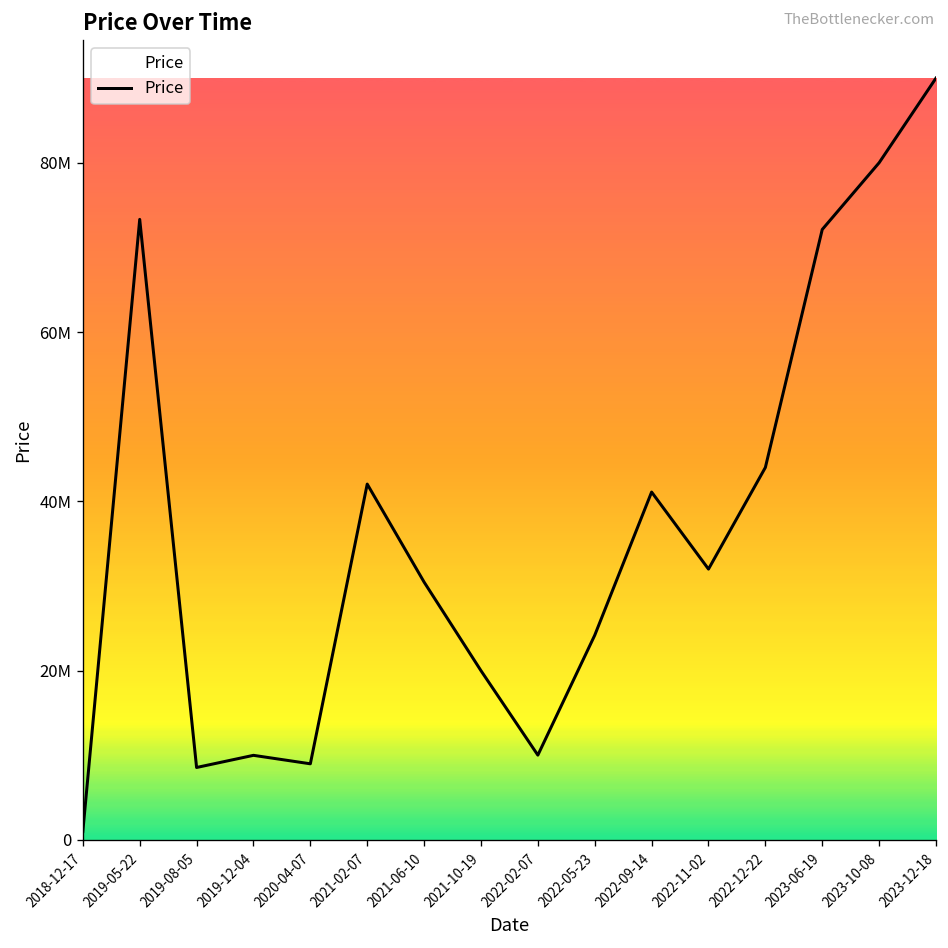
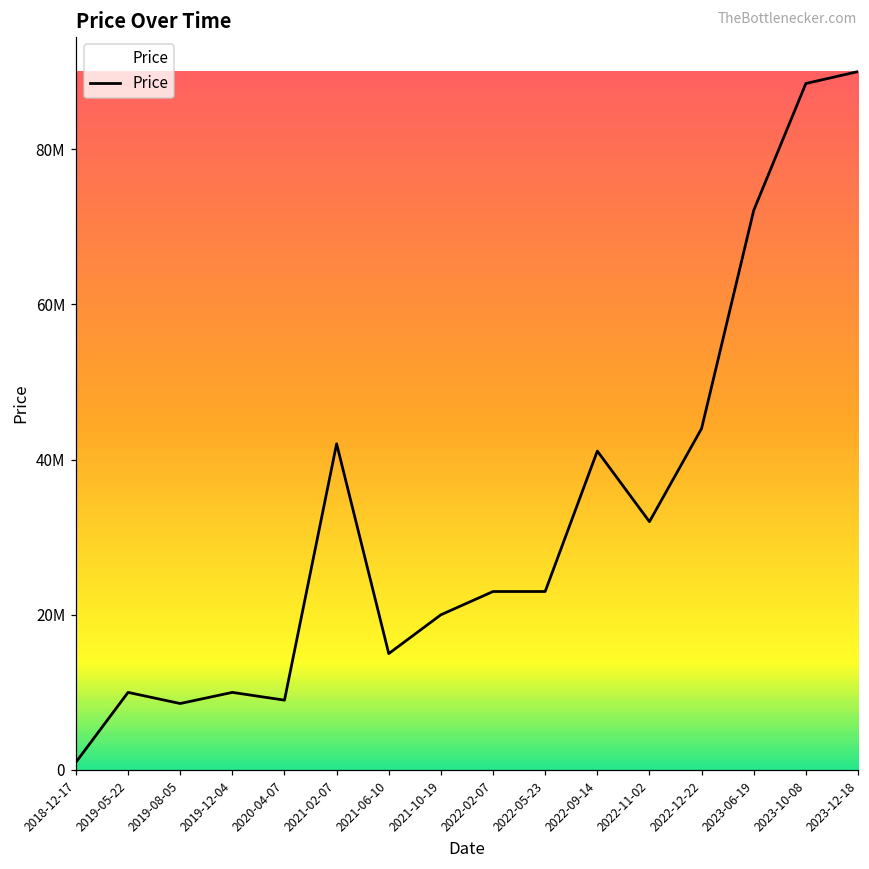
2019-05-22: 73000000 -> 10000000
2021-06-10: 30000000 -> 15000000
2022-02-07: 10000000 -> 23000000
2022-05-23: 24000000 -> 23000000
2023-10-08: 80000000 -> 88000000
